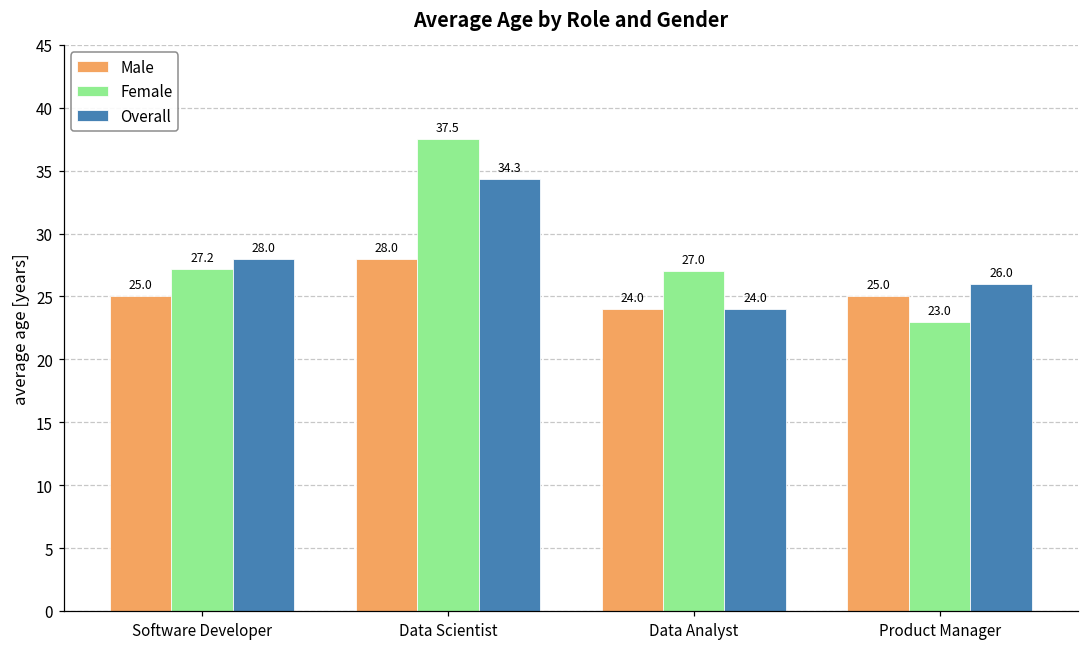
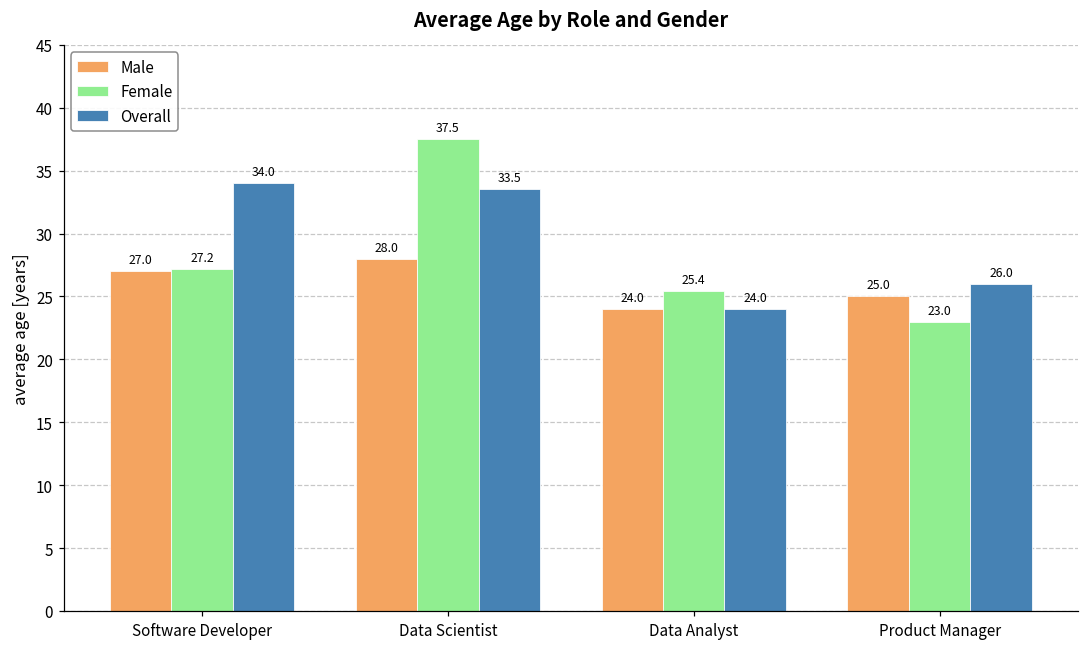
Male, Software Developer: 25.0 -> 27.0
Overall, Software Developer: 28.0 -> 34.0
Overall, Data Scientist: 34.3 -> 33.5
Female, Data Analyst: 27.0 -> 25.4
